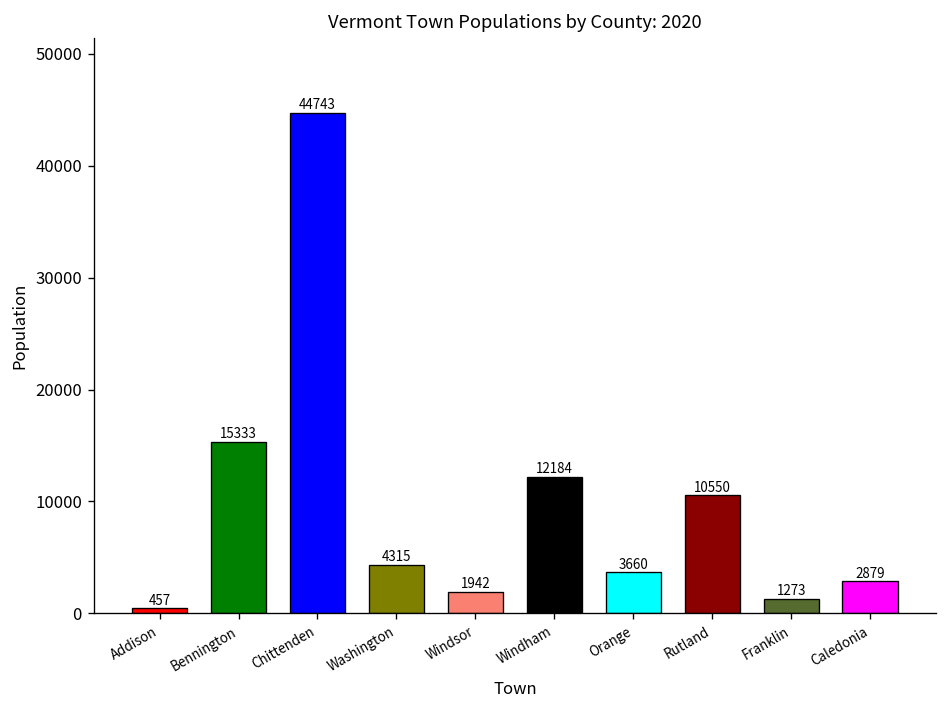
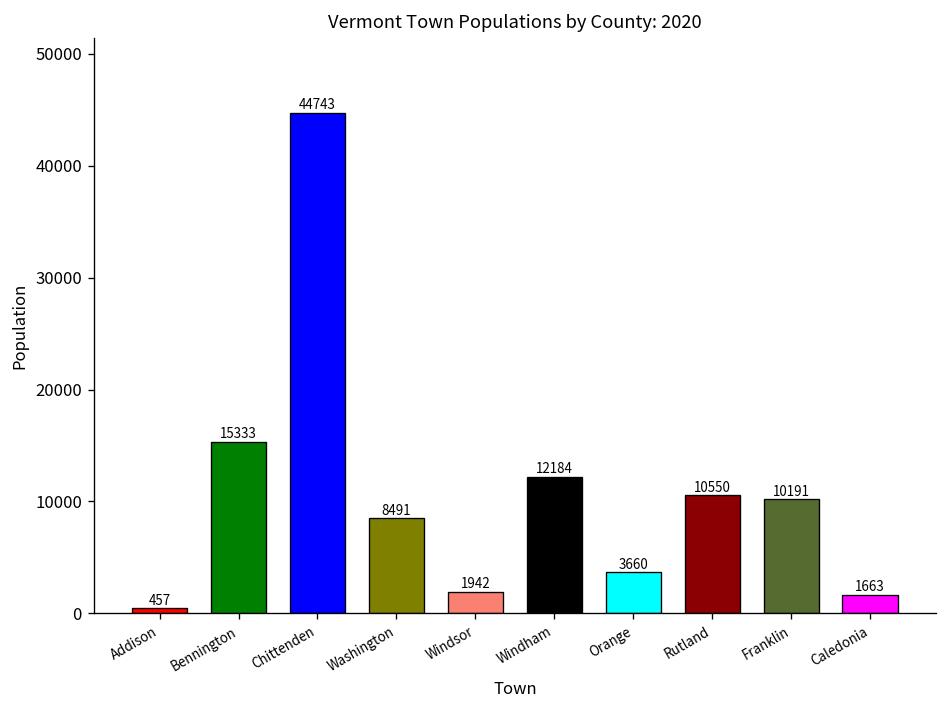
Washington: 4315 -> 8491
Franklin: 1273 -> 10191
Caledonia: 2879 -> 1663
